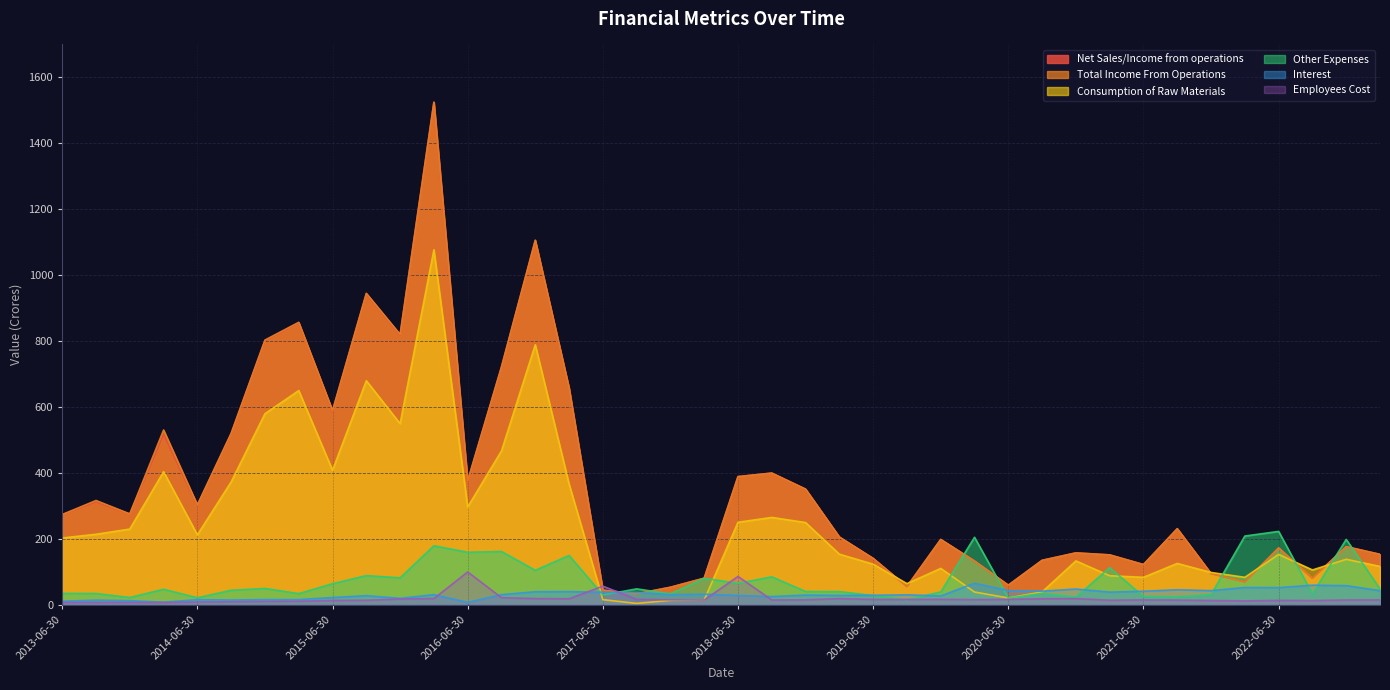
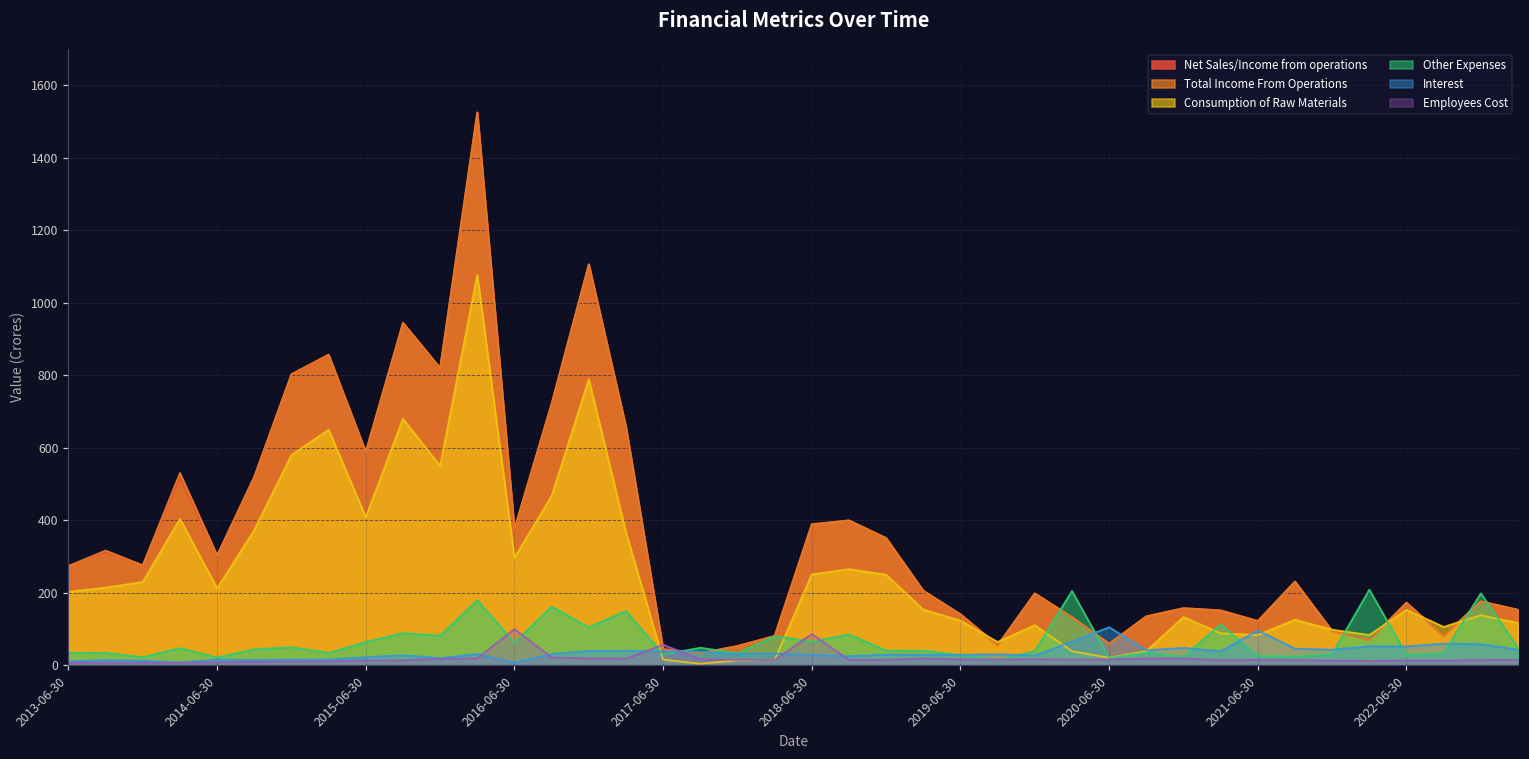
Other Expenses, 2016-06-30: 160 -> 60
Interest, 2020-06-30: 40 -> 110
Interest, 2021-06-30: 40 -> 100
Other Expenses, 2022-06-30: 220 -> 30
